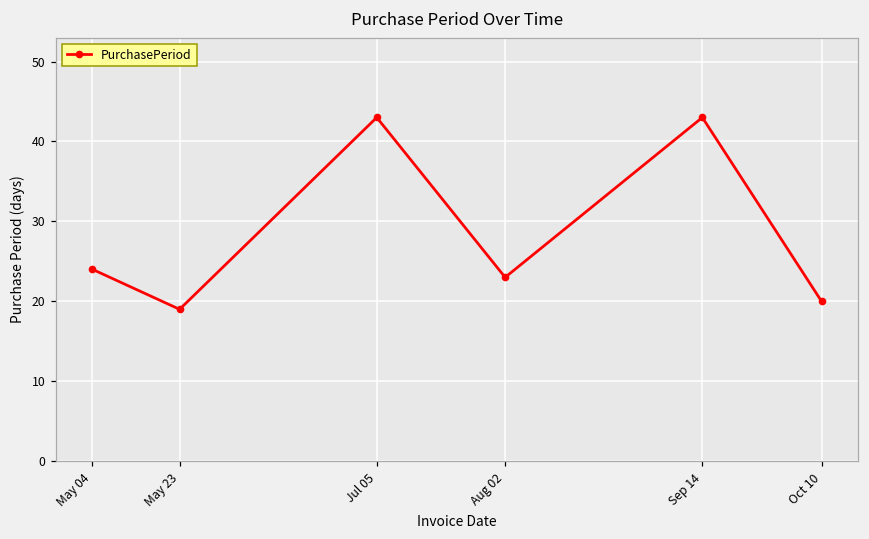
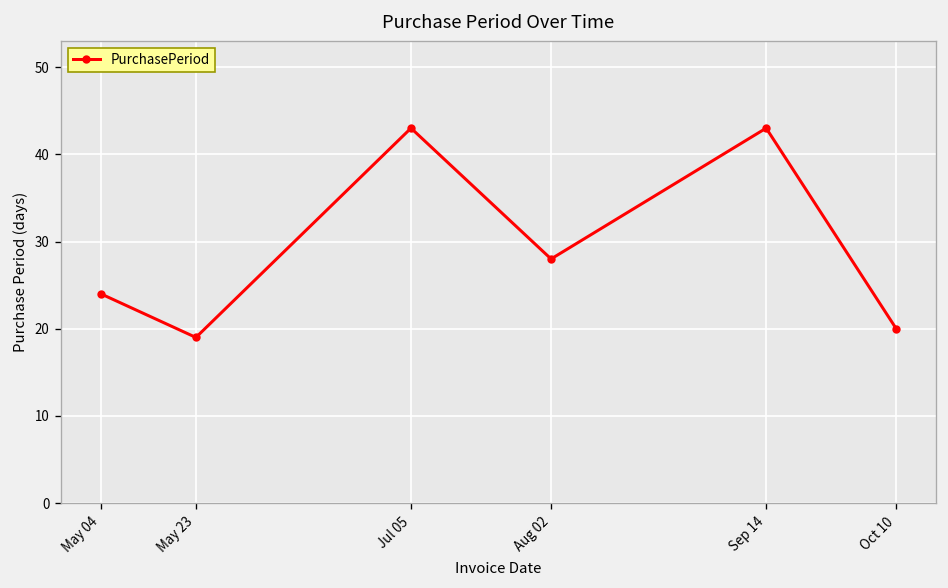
Aug 02: 23 -> 28
